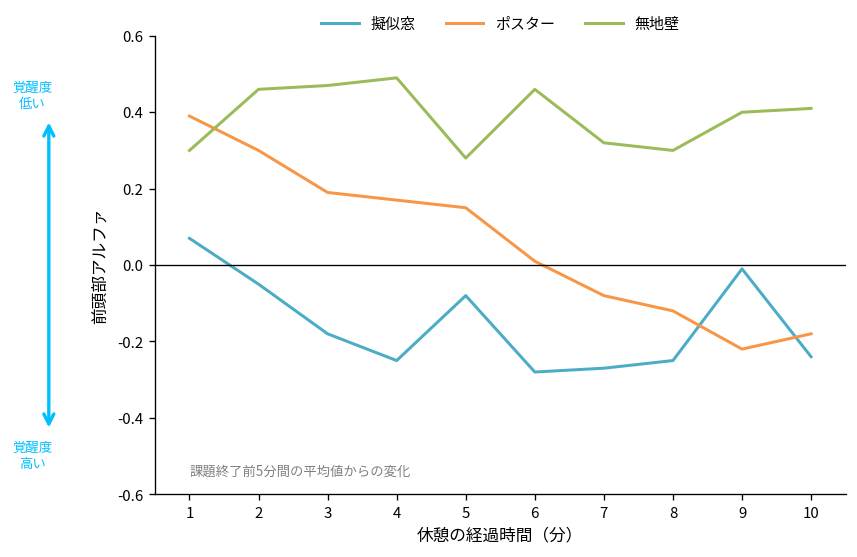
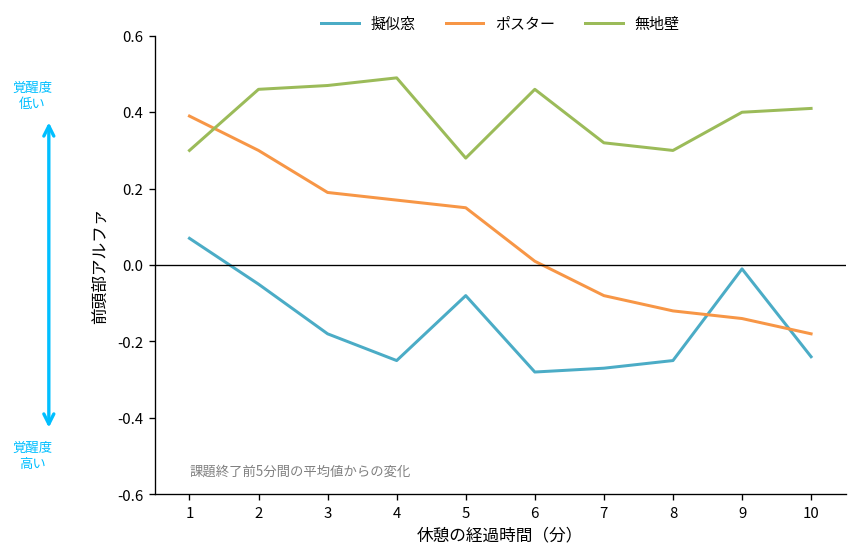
ポスター, 9: -0.22 -> -0.14
